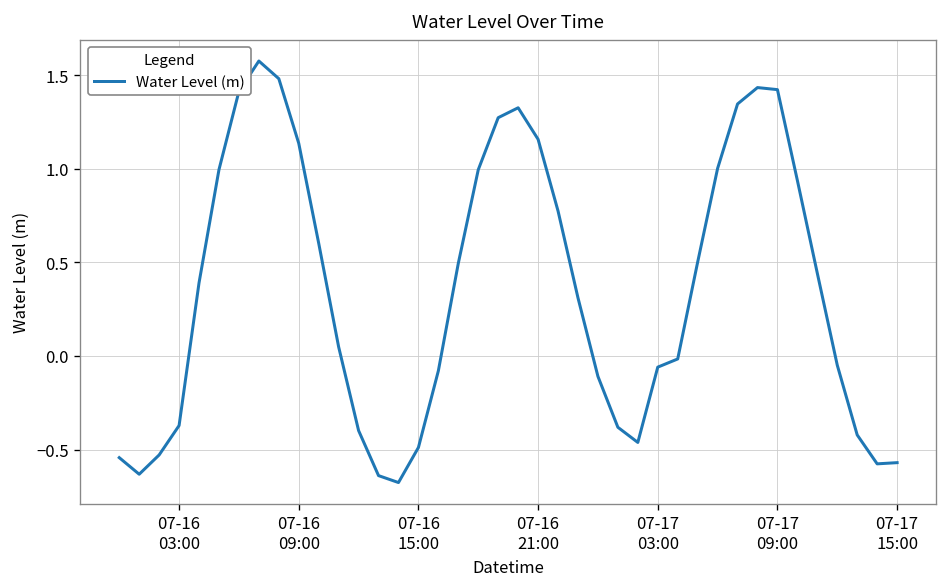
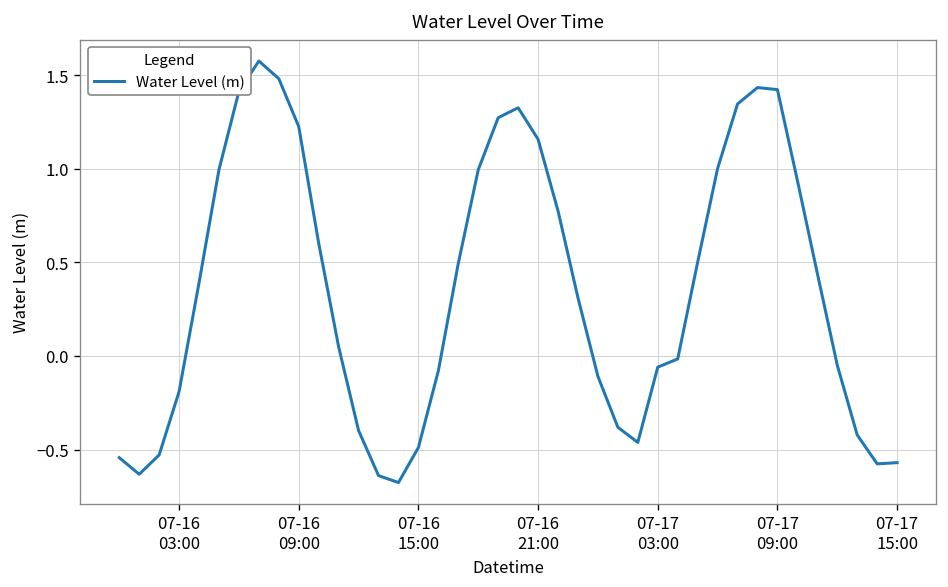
07-16 03:00: -0.37 -> -0.19
07-16 09:00: 1.14 -> 1.22
